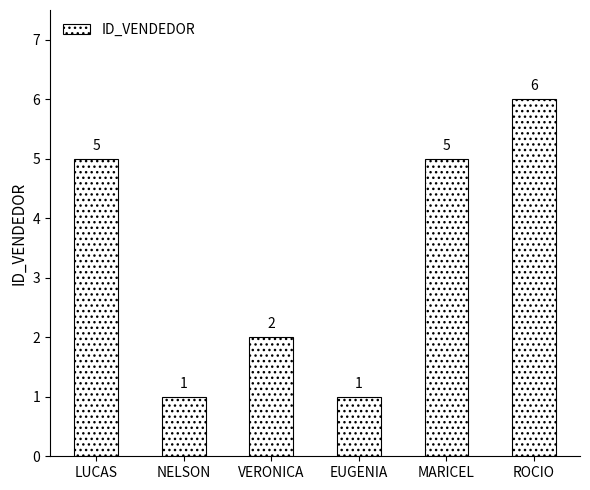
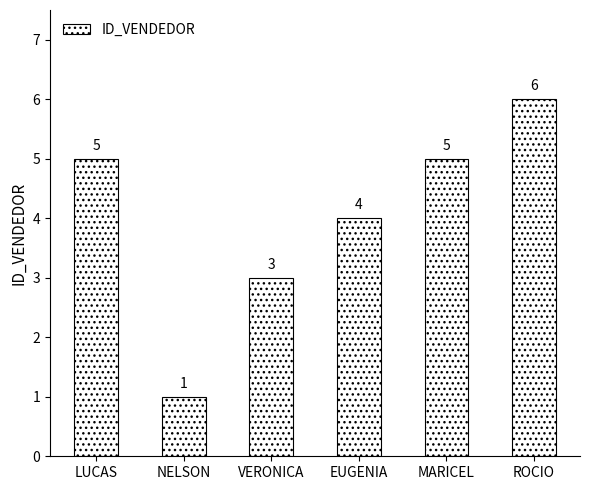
VERONICA: 2 -> 3
EUGENIA: 1 -> 4
